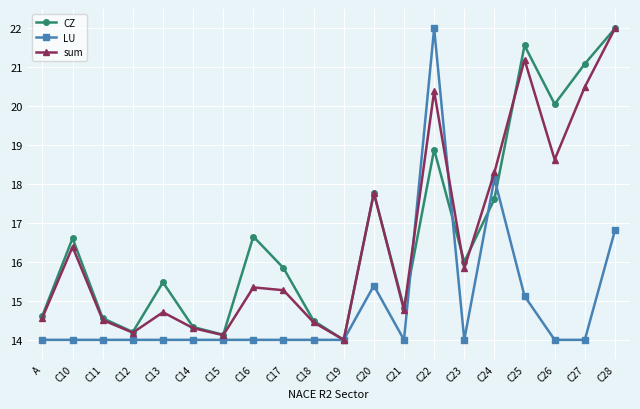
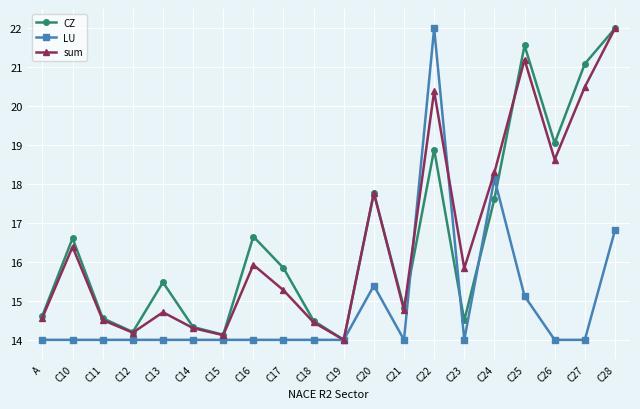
sum, C16: 15.3 -> 15.9
CZ, C23: 16.0 -> 14.5
CZ, C26: 20.1 -> 19.1
